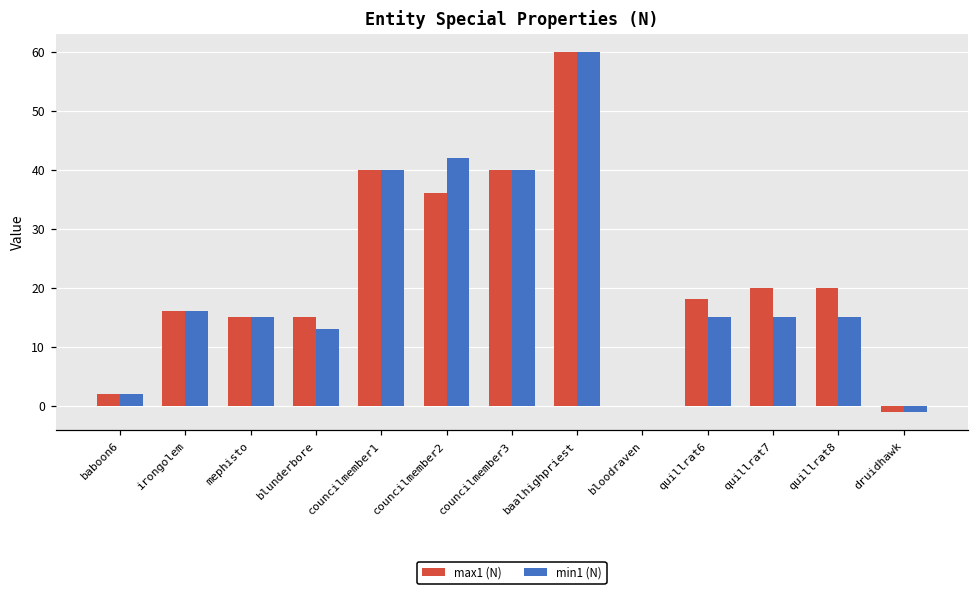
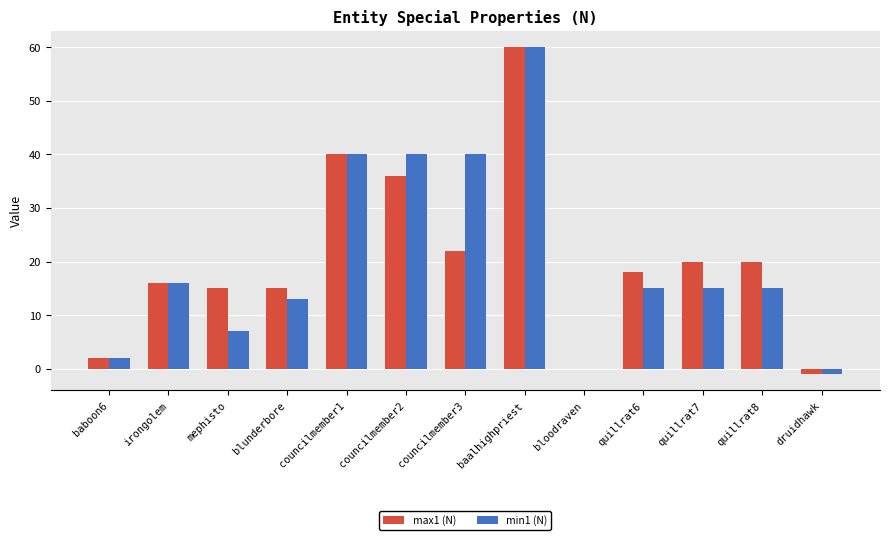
min1 (N), mephisto: 15 -> 7
min1 (N), councilmember2: 42 -> 40
max1 (N), councilmember3: 40 -> 22
